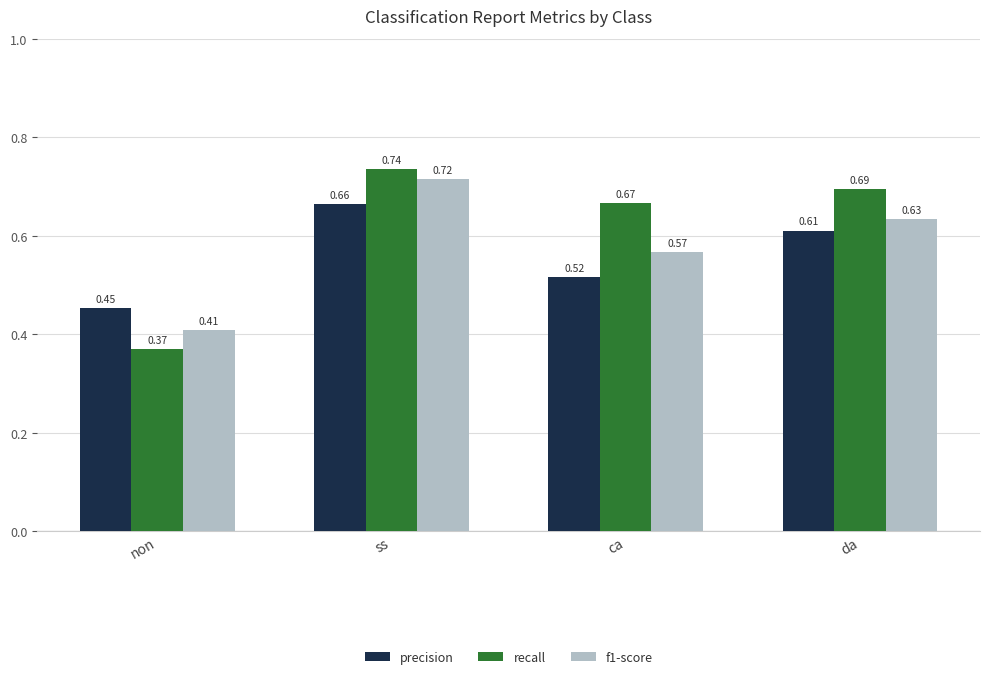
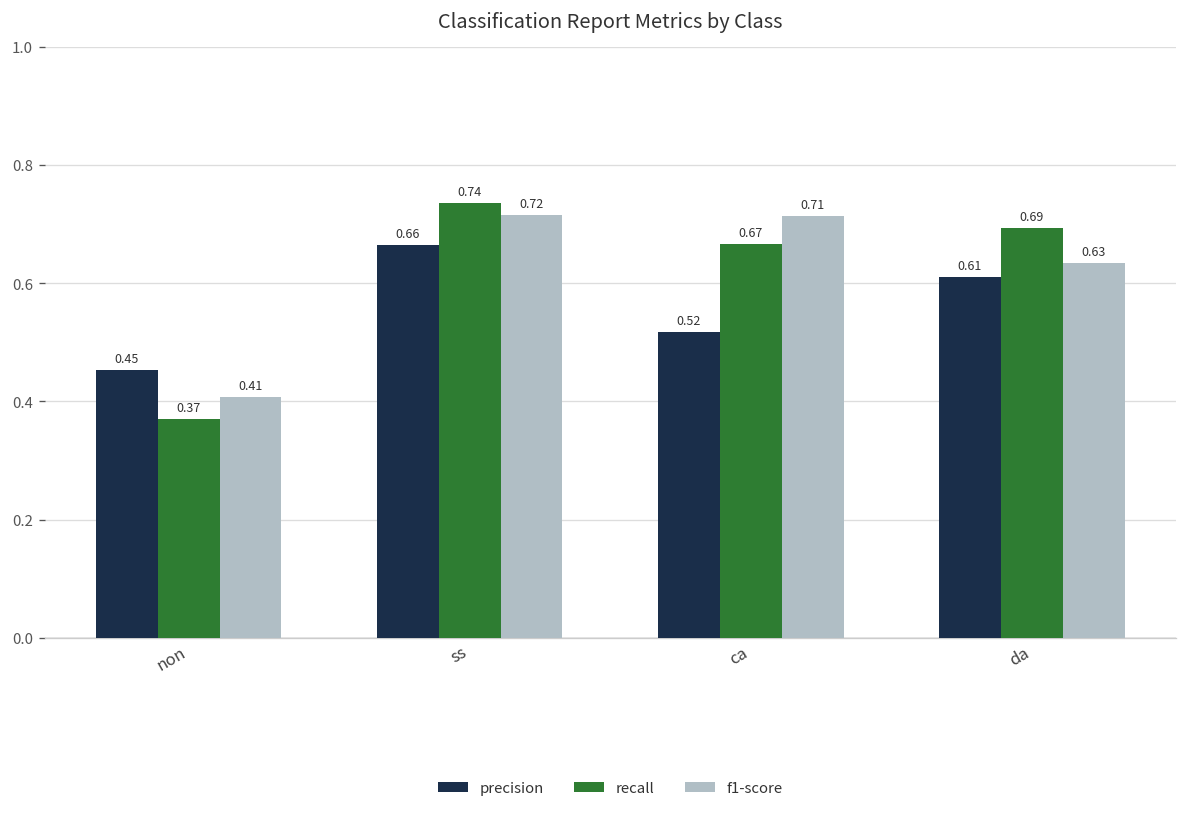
f1-score, ca: 0.57 -> 0.71
